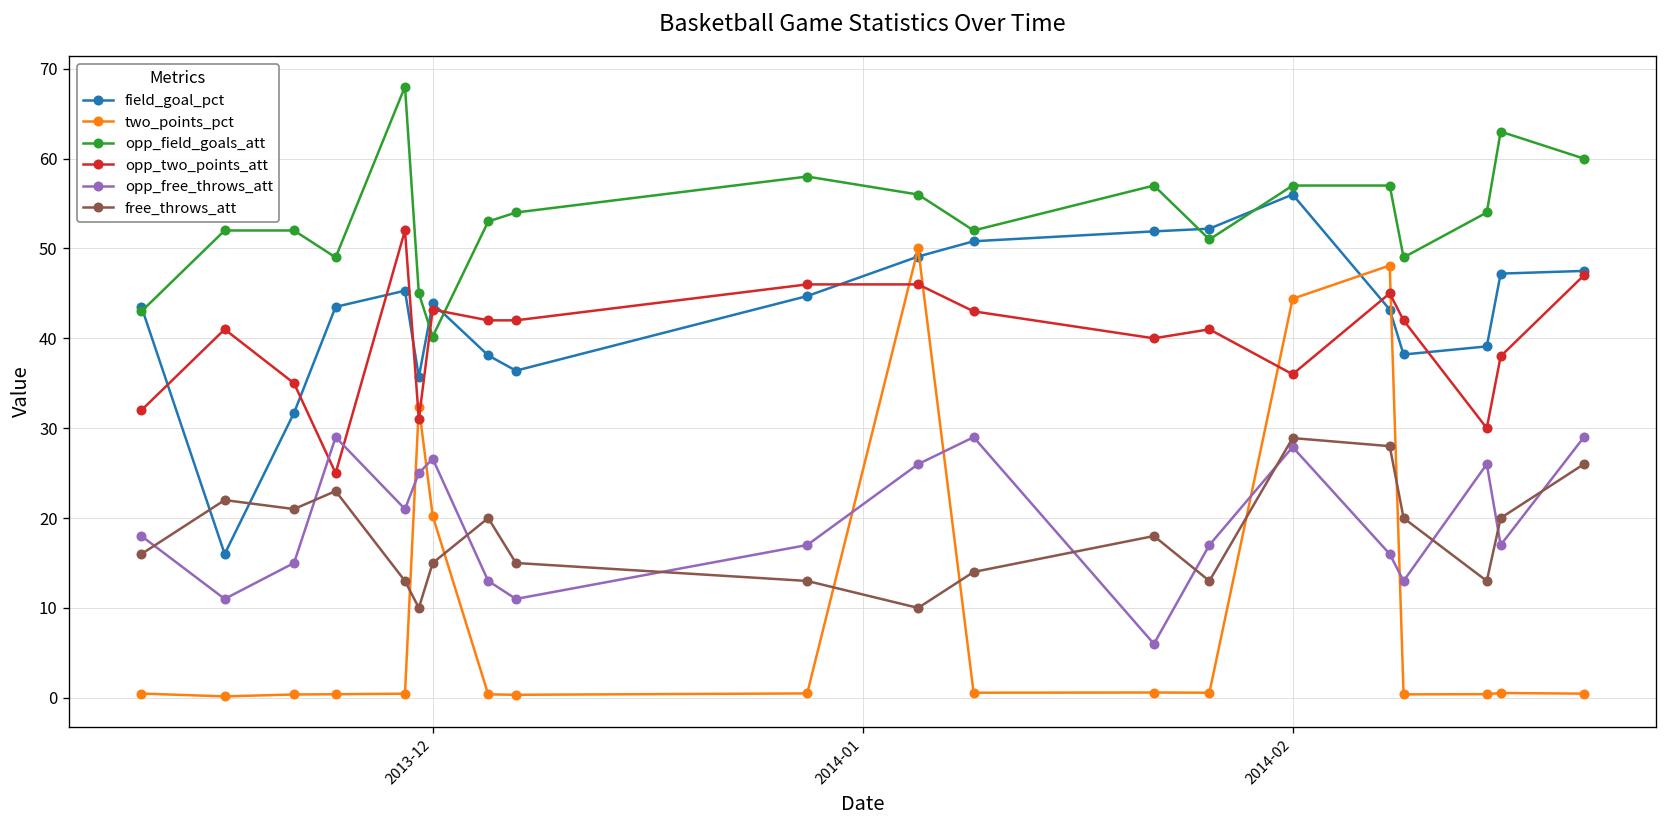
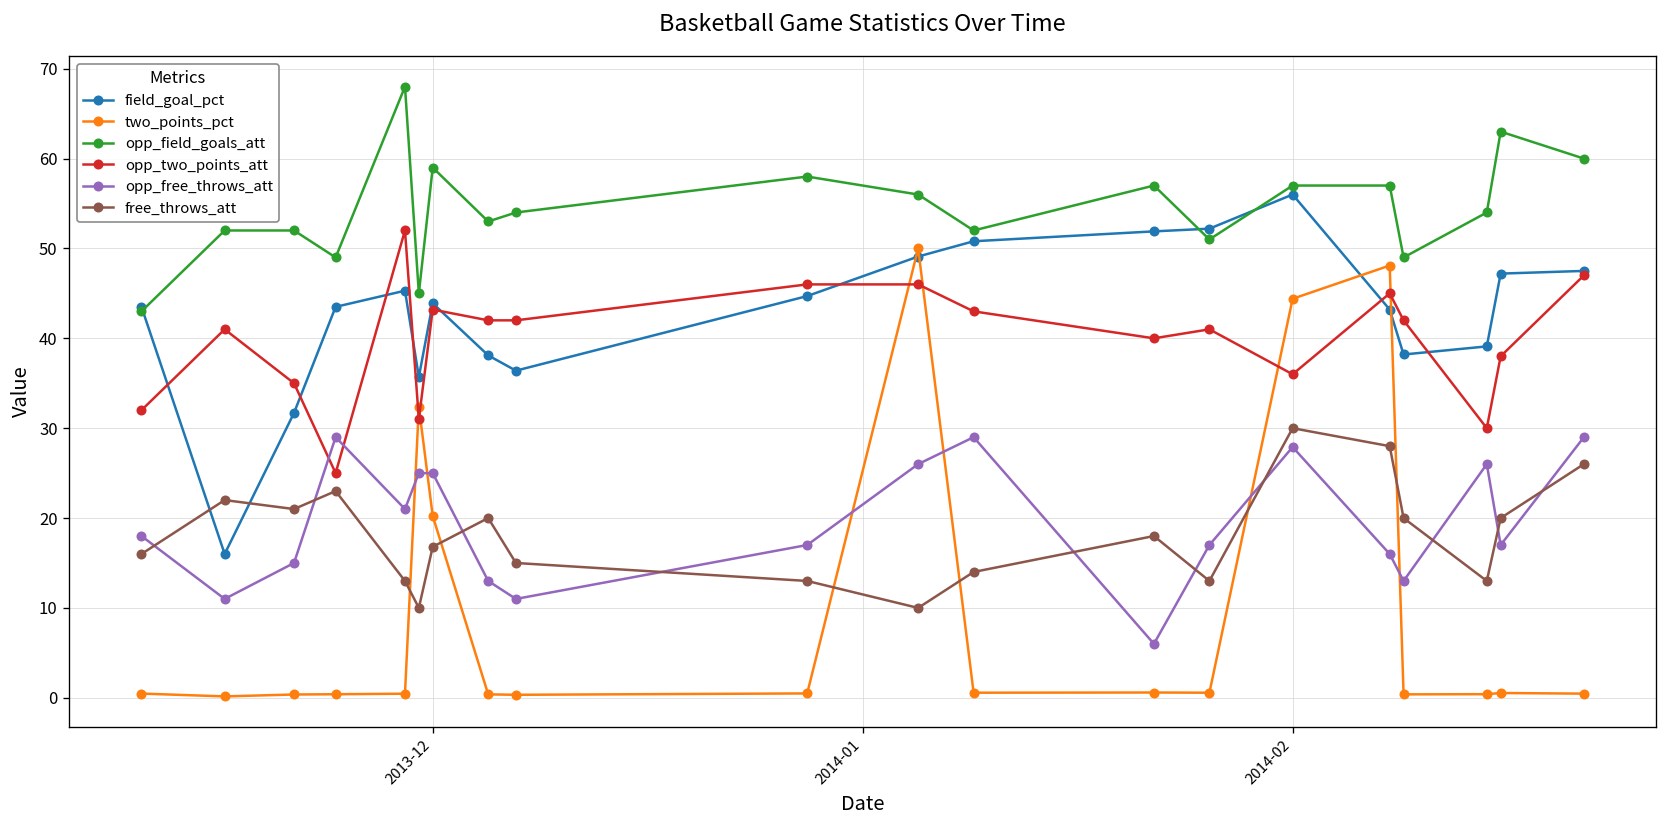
opp_field_goals_att, 2013-12: 40 -> 59
opp_free_throws_att, 2013-12: 27 -> 25
free_throws_att, 2013-12: 15 -> 17
free_throws_att, 2014-02: 29 -> 30
